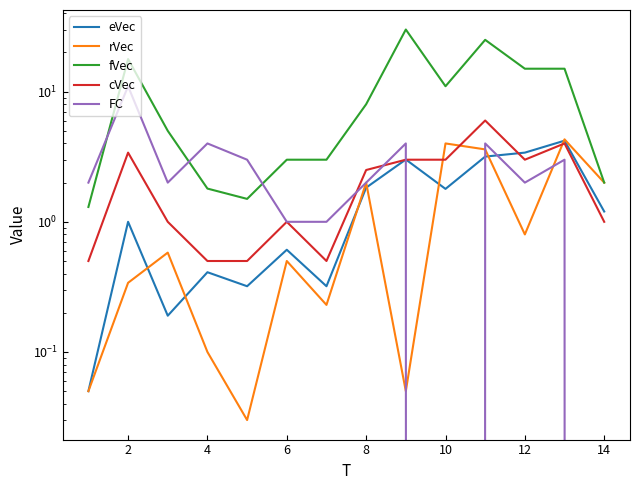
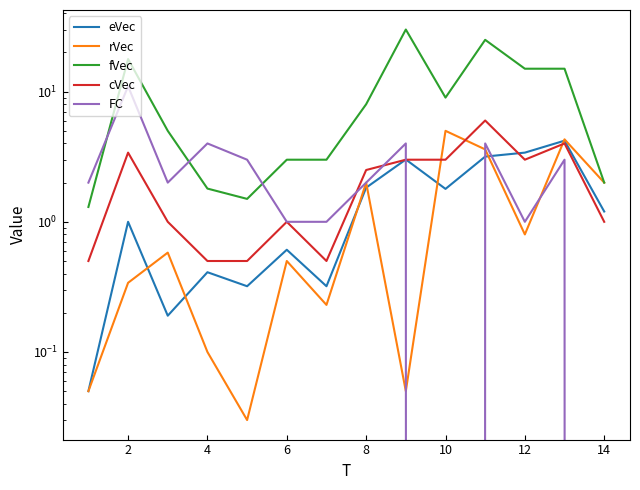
rVec, 10: 4 -> 5
fVec, 10: 11 -> 9
FC, 12: 2 -> 1
